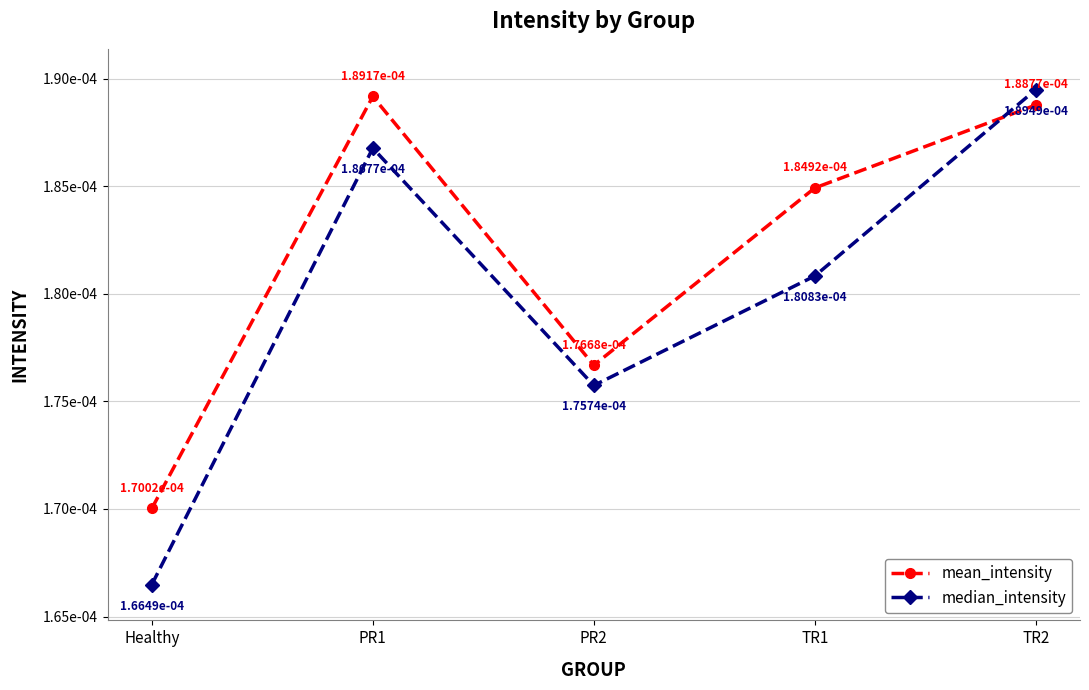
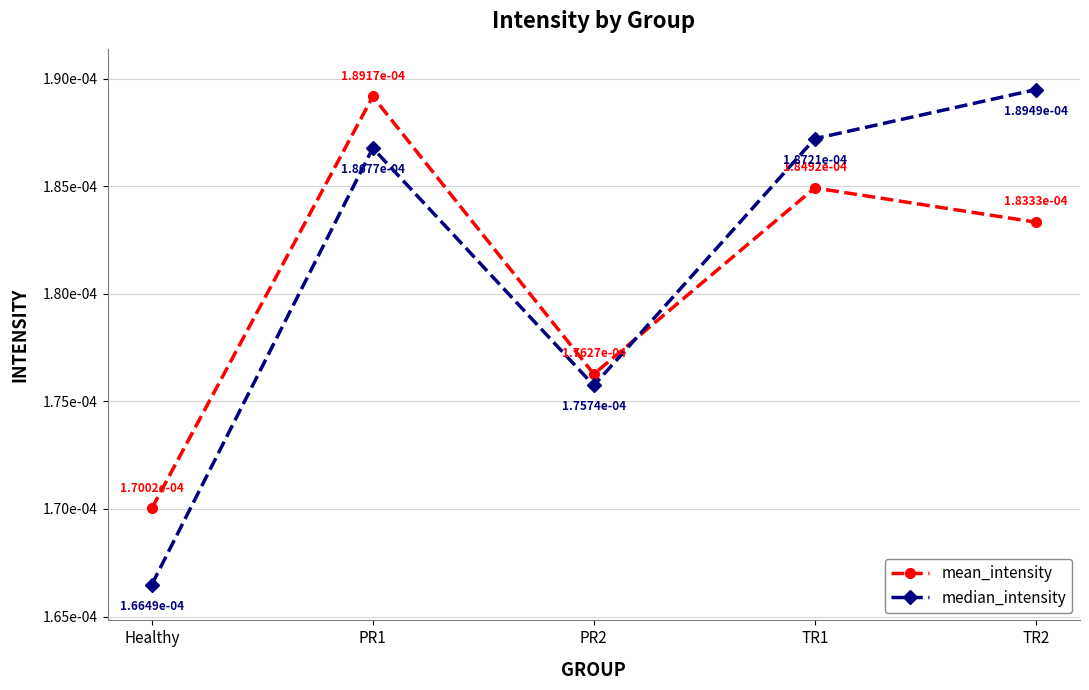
mean_intensity, PR2: 1.7668e-04 -> 1.7627e-04
median_intensity, TR1: 1.8877e-04 -> 1.8333e-04
mean_intensity, TR2: 1.8083e-04 -> 1.8721e-04
